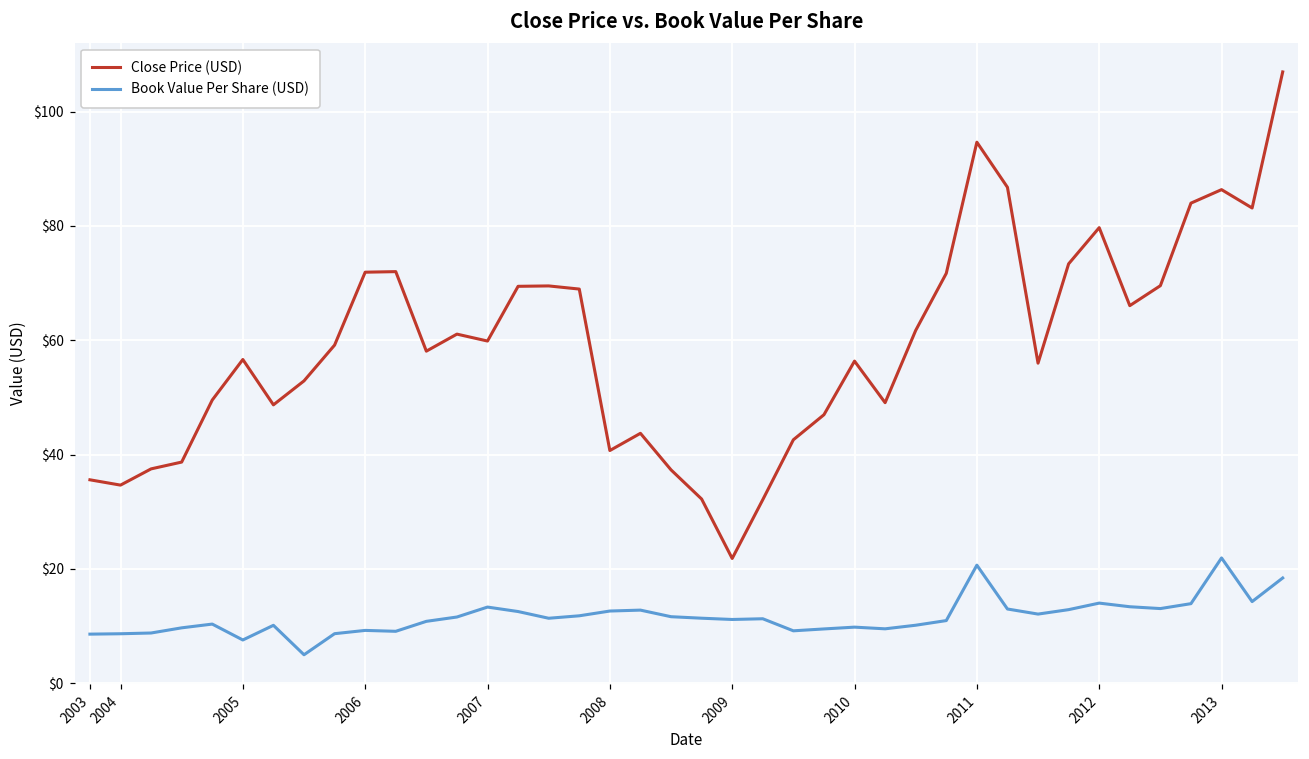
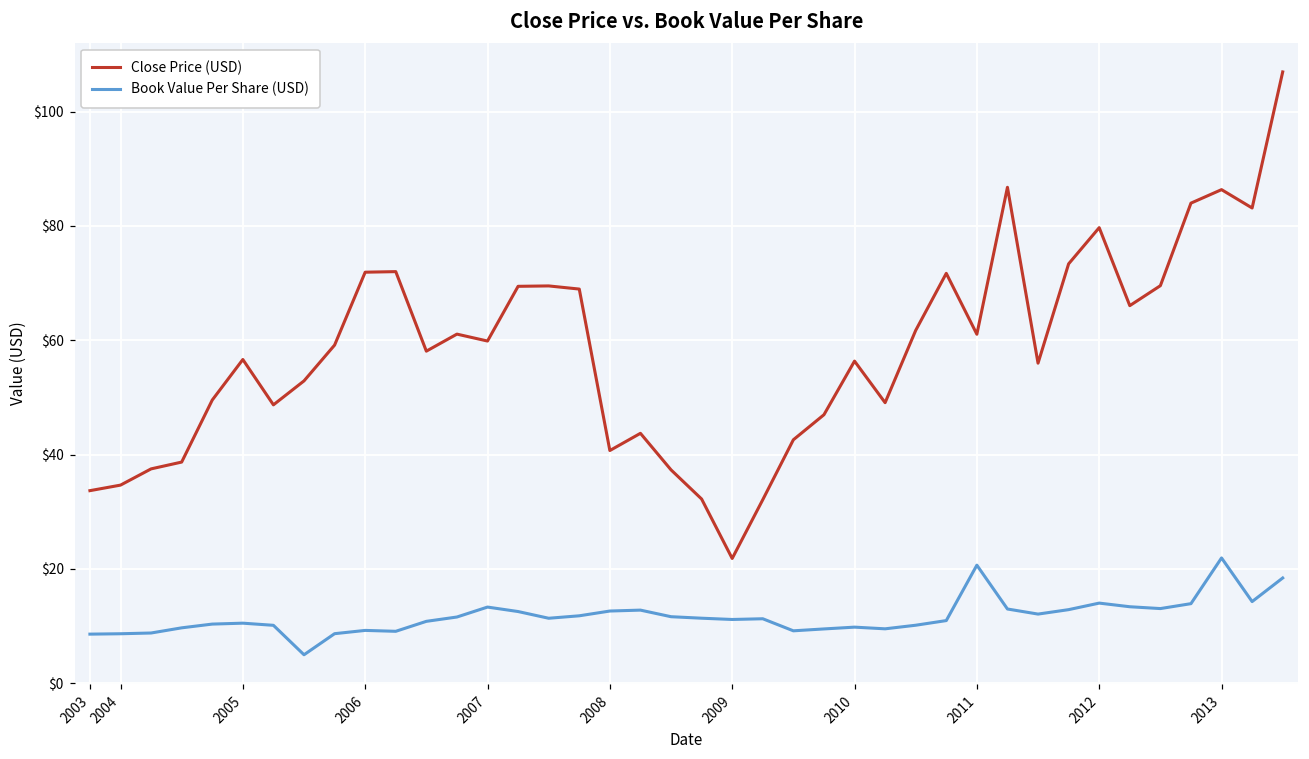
Close Price (USD), 2003: $36 -> $34
Book Value Per Share (USD), 2005: $8 -> $11
Close Price (USD), 2011: $95 -> $61
